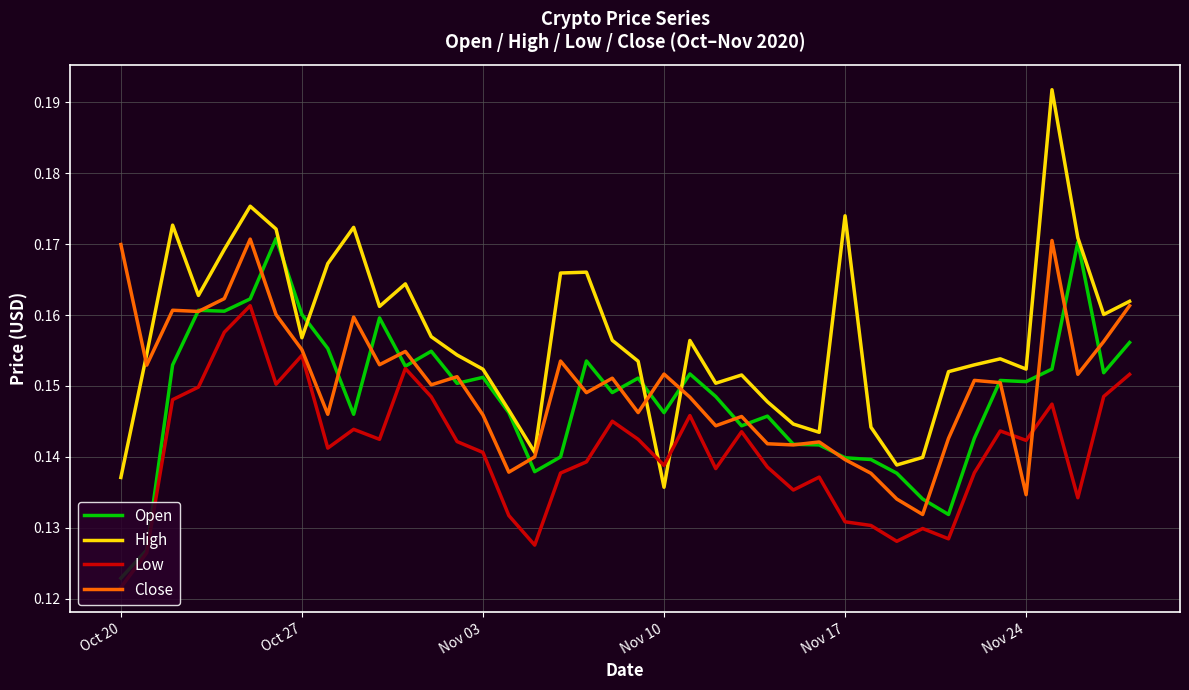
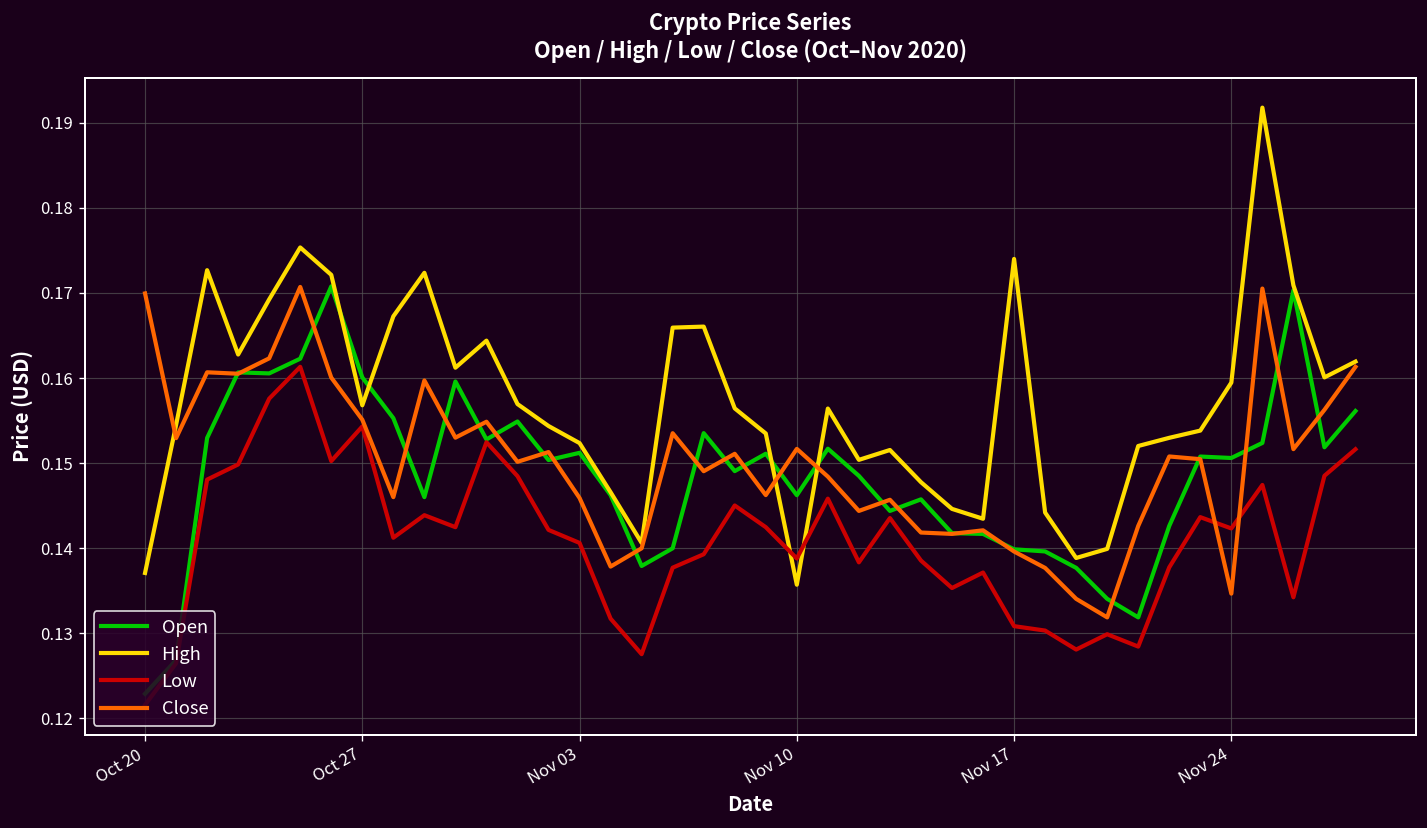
High, Nov 24: 0.152 -> 0.159
